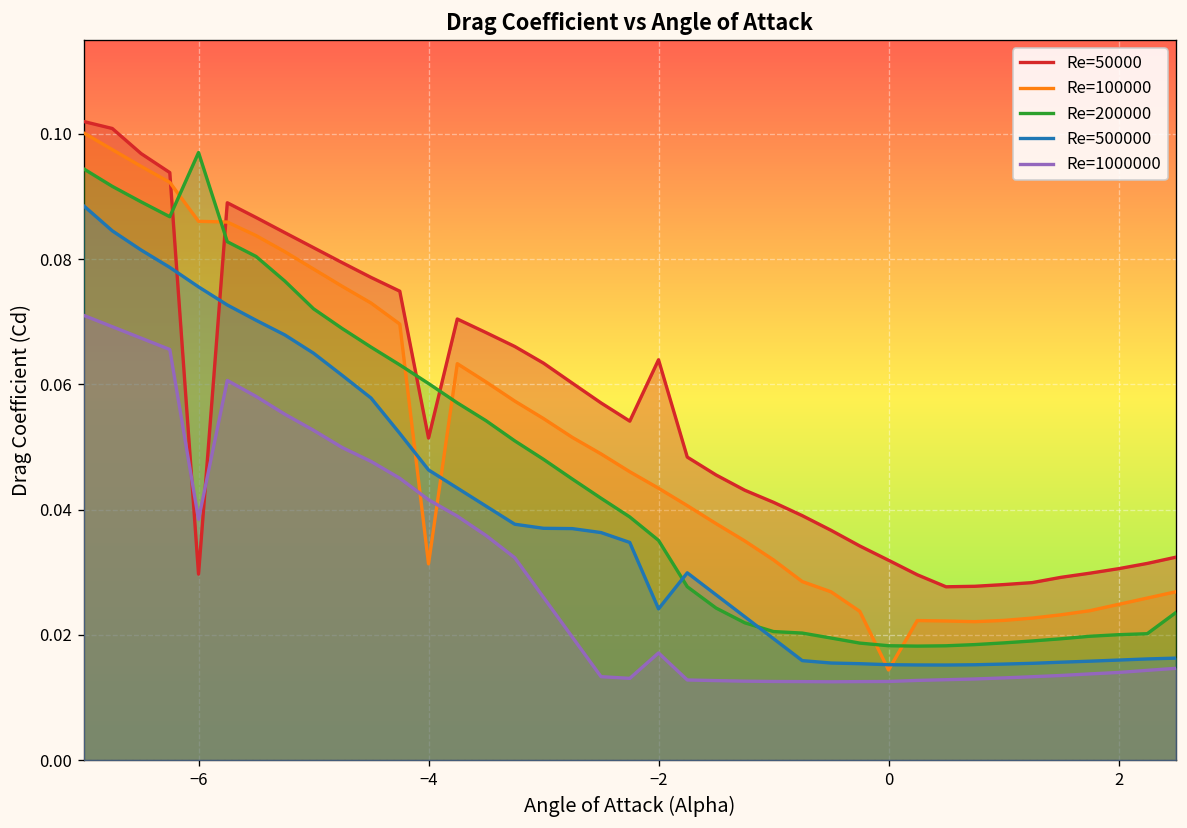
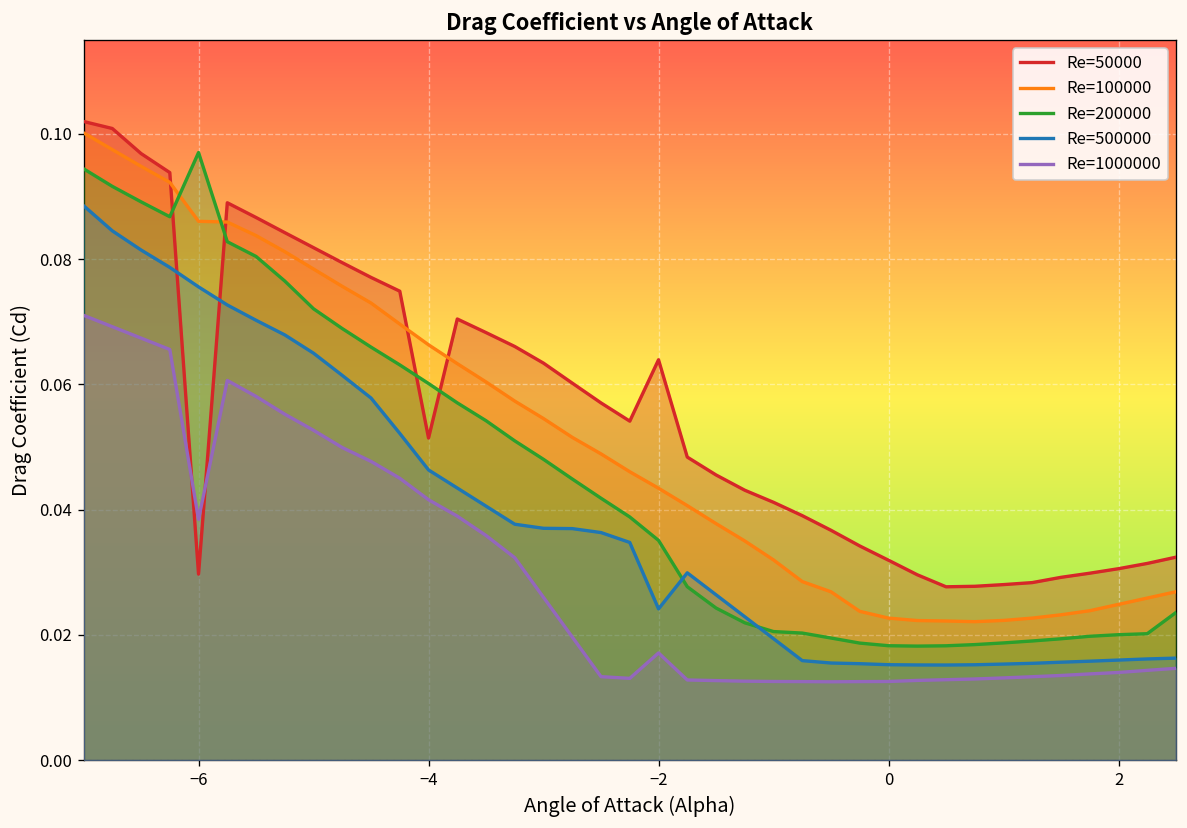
Re=100000, −4: 0.031 -> 0.066
Re=100000, 0: 0.014 -> 0.023
